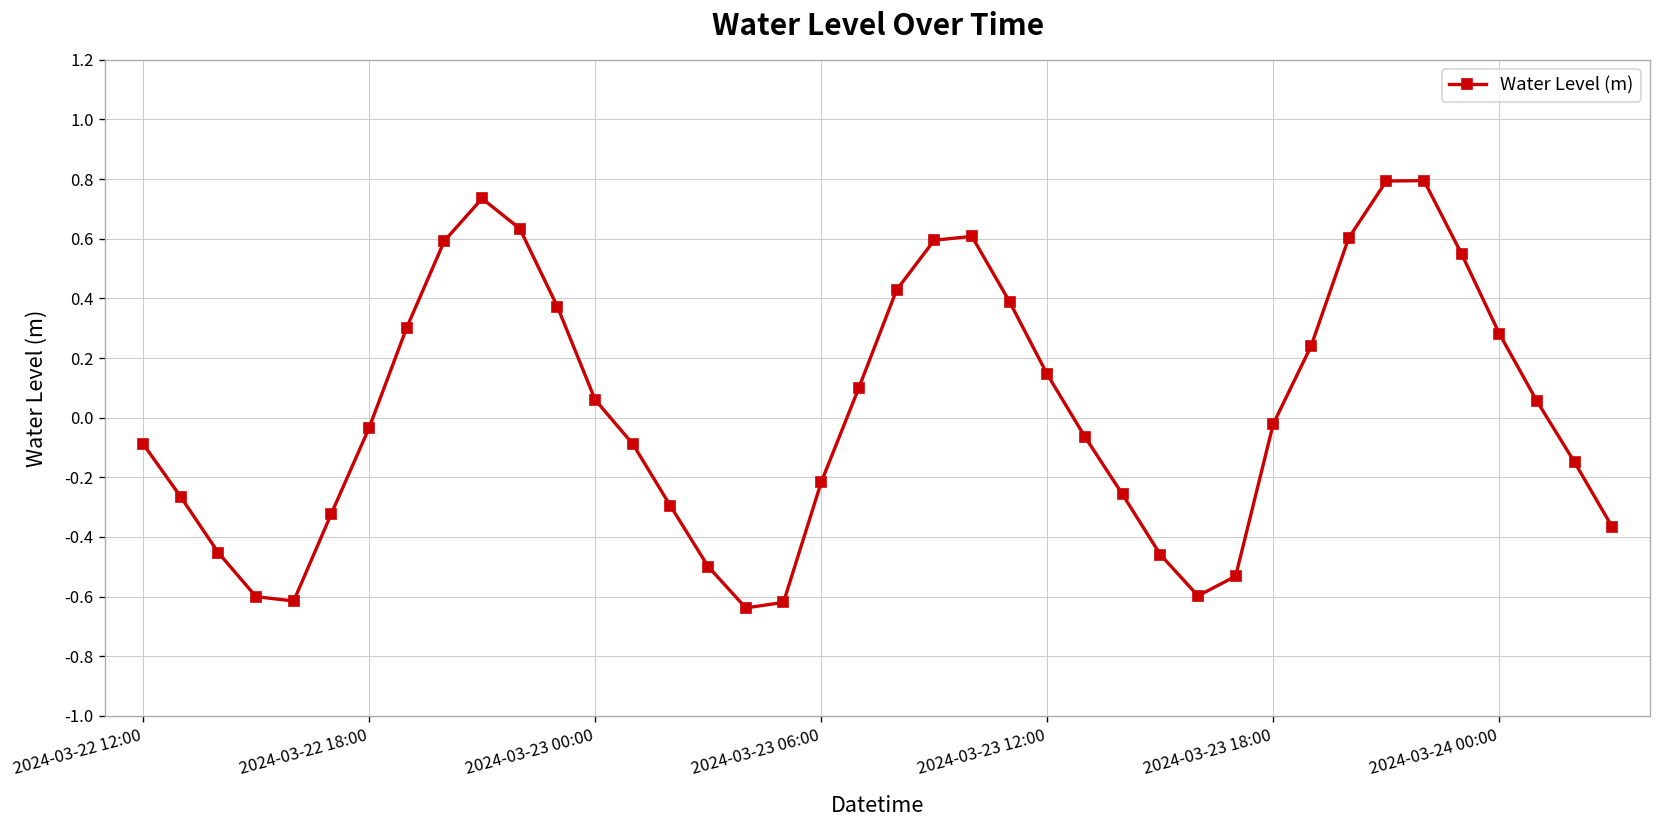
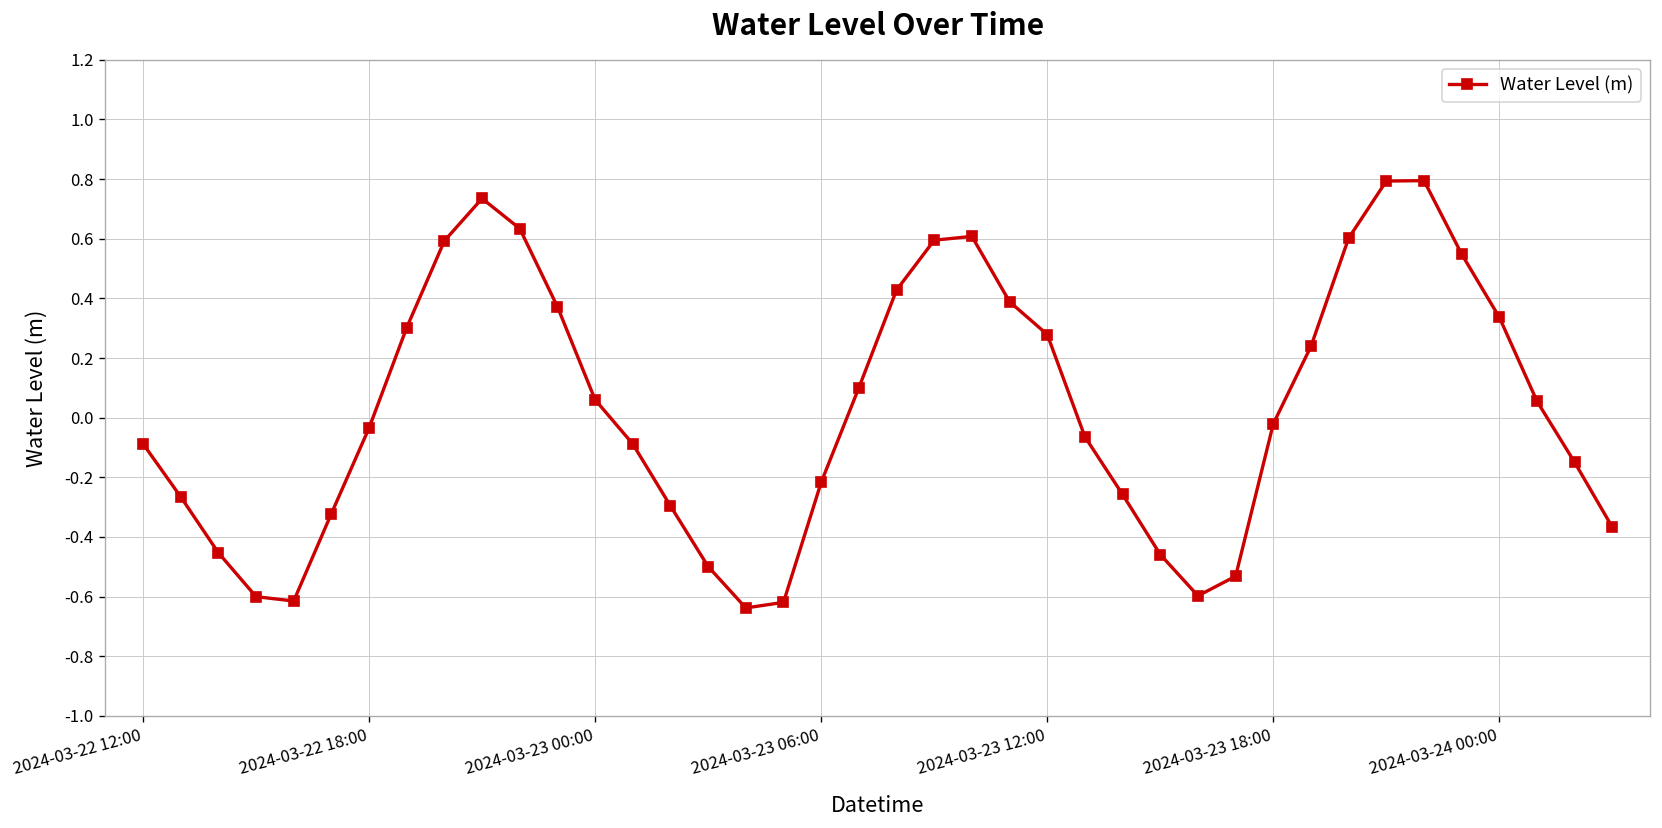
2024-03-23 12:00: 0.15 -> 0.28
2024-03-24 00:00: 0.28 -> 0.34
